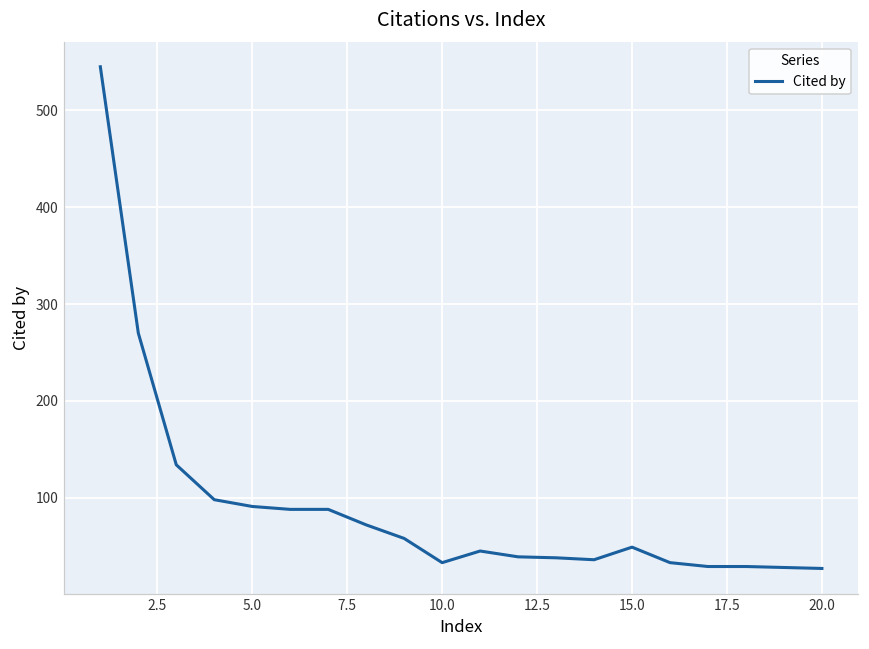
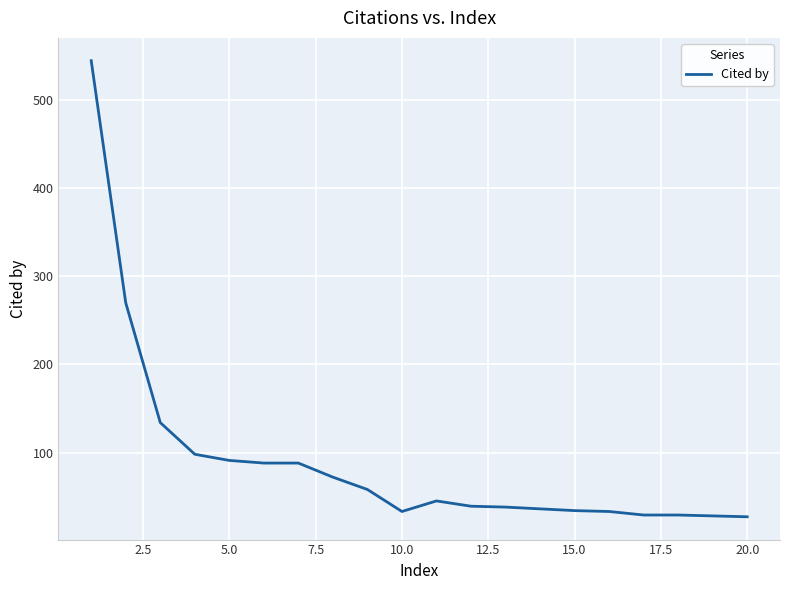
15.0: 50 -> 30
